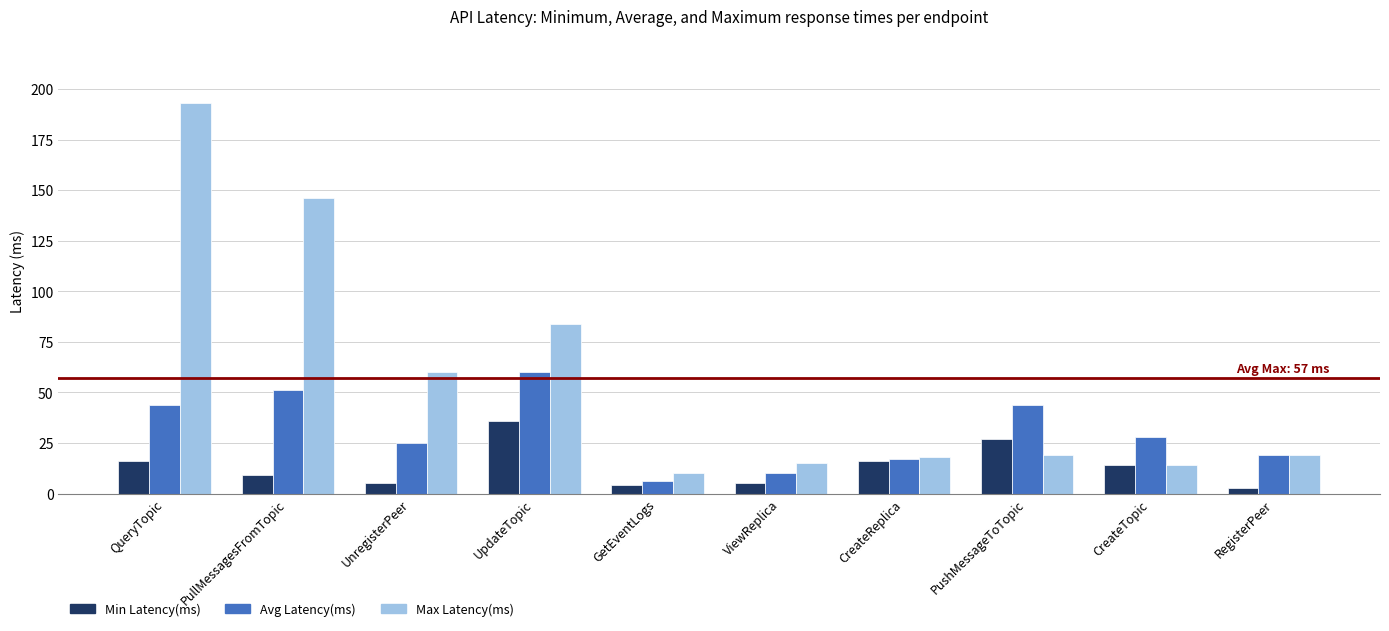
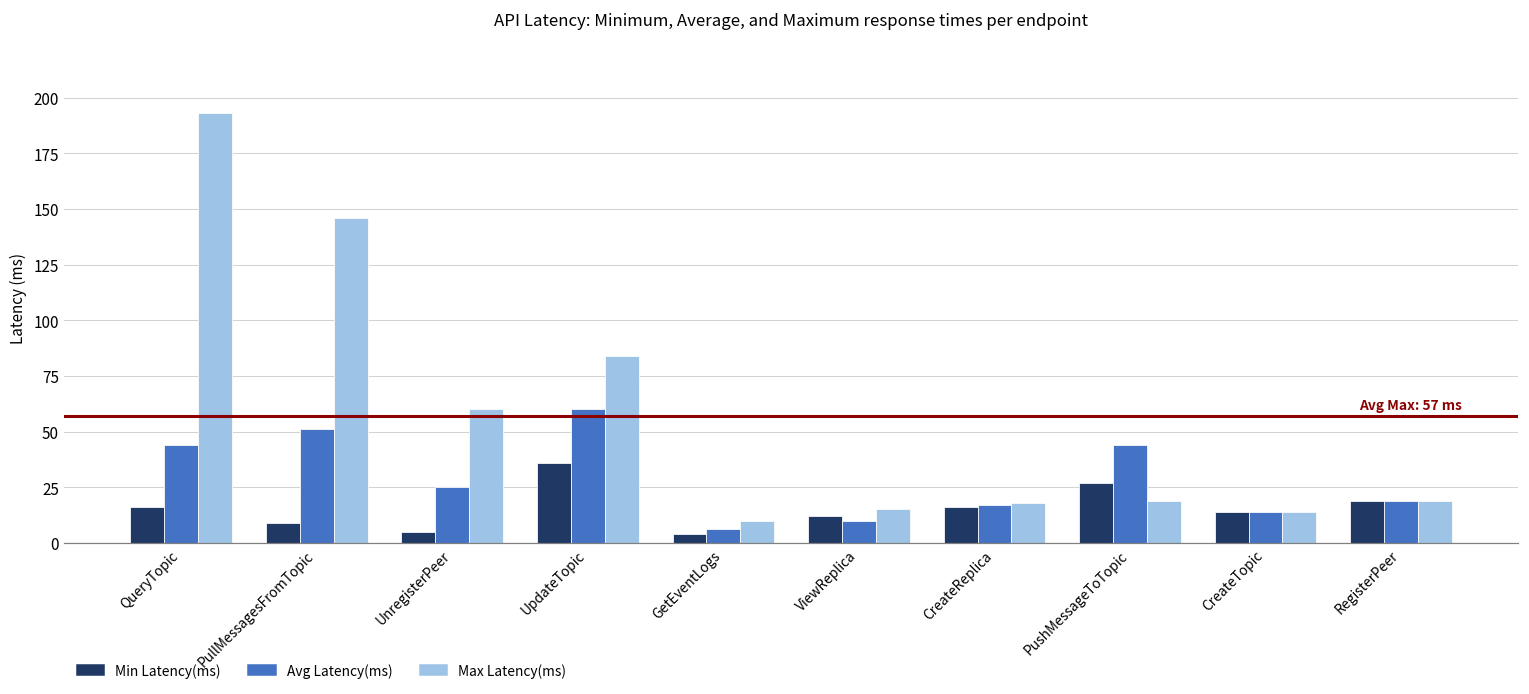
Min Latency(ms), ViewReplica: 5 -> 12
Avg Latency(ms), CreateTopic: 28 -> 14
Min Latency(ms), RegisterPeer: 3 -> 19
